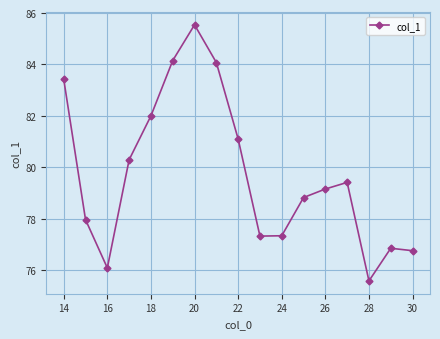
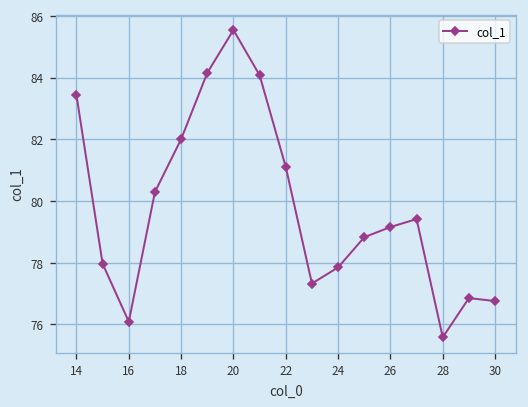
24: 77.3 -> 77.8
